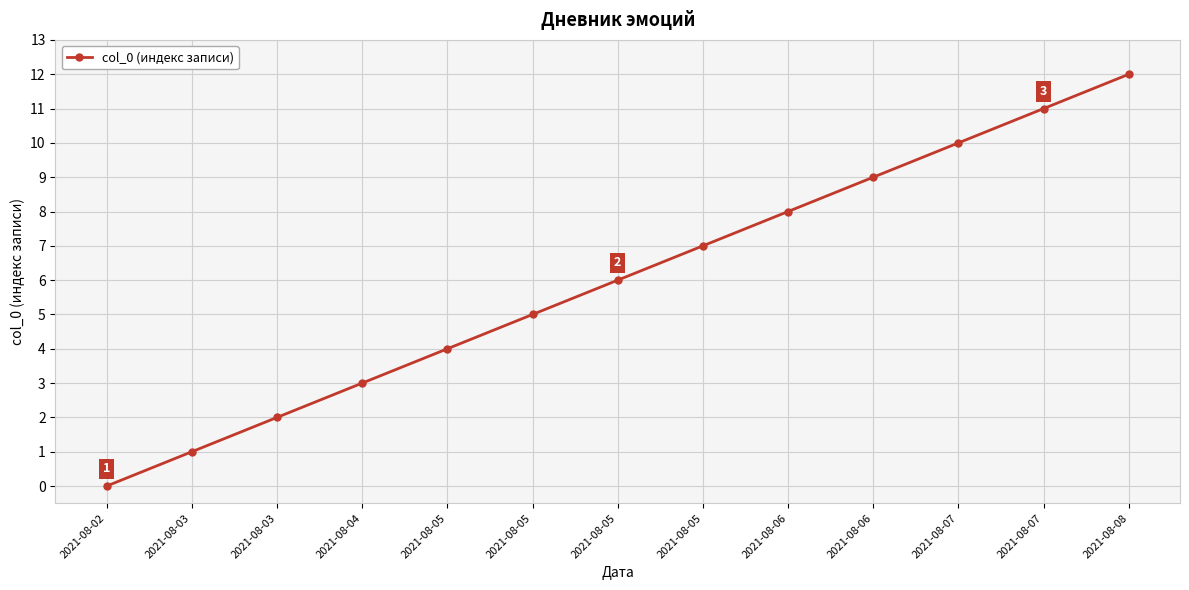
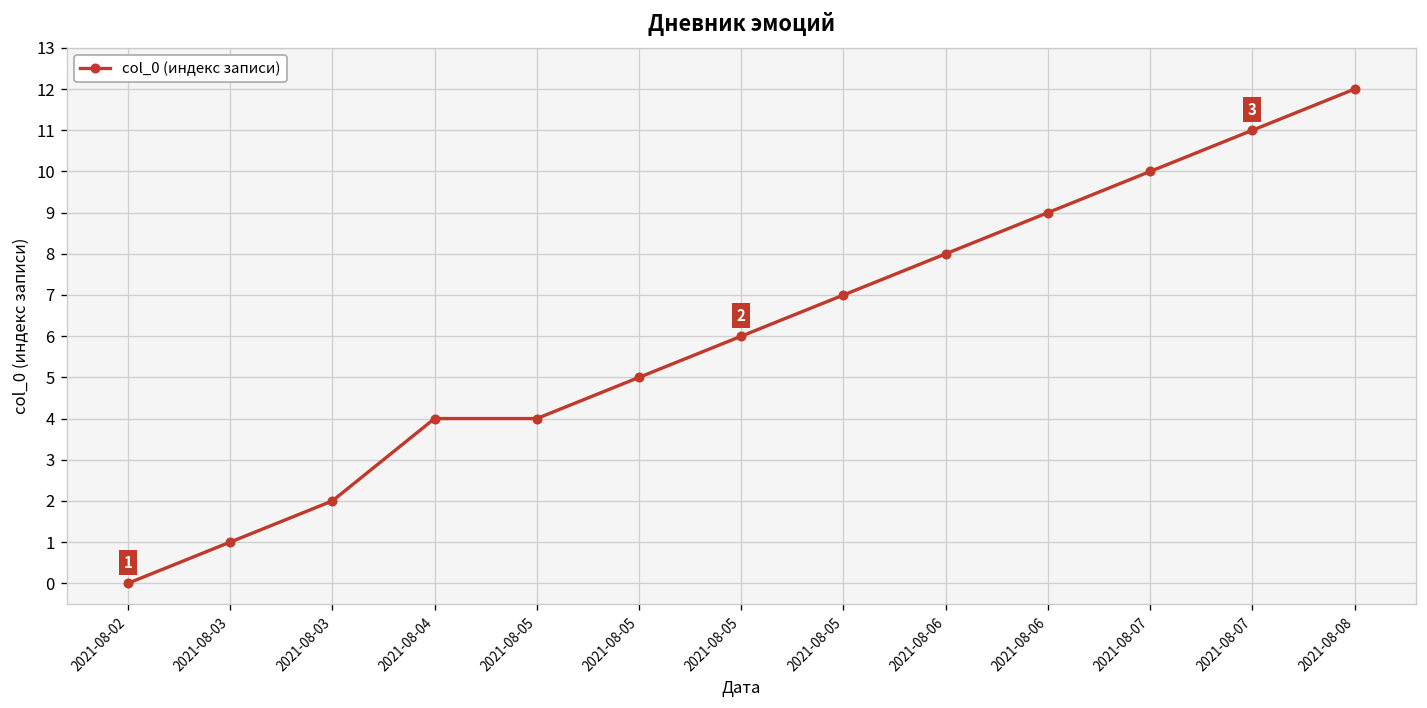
2021-08-04: 3 -> 4
